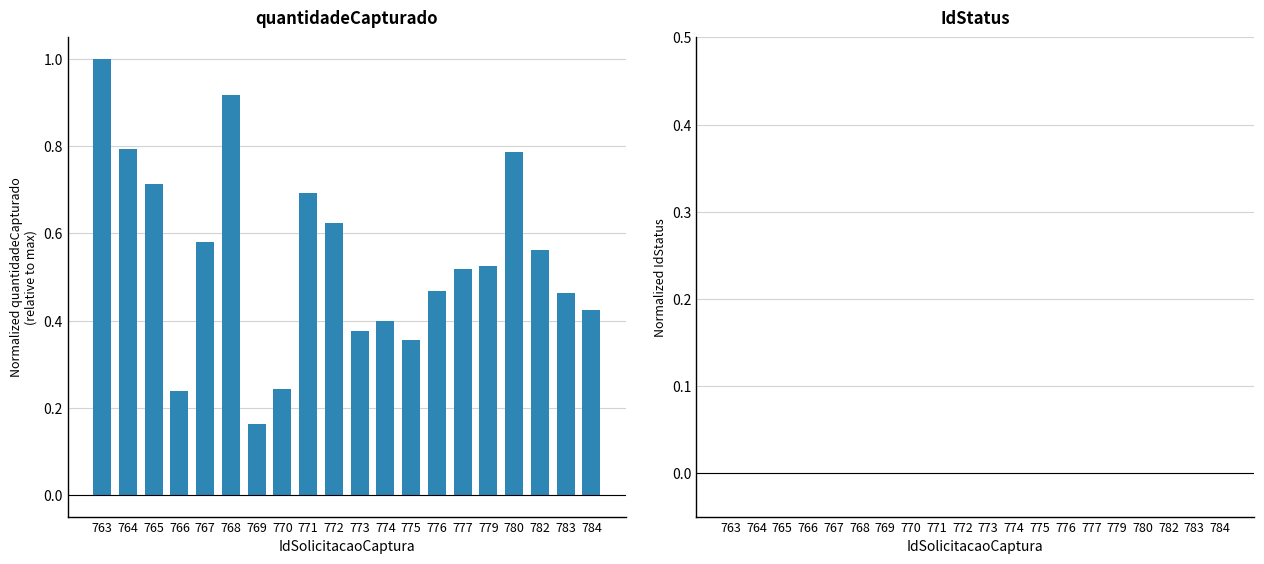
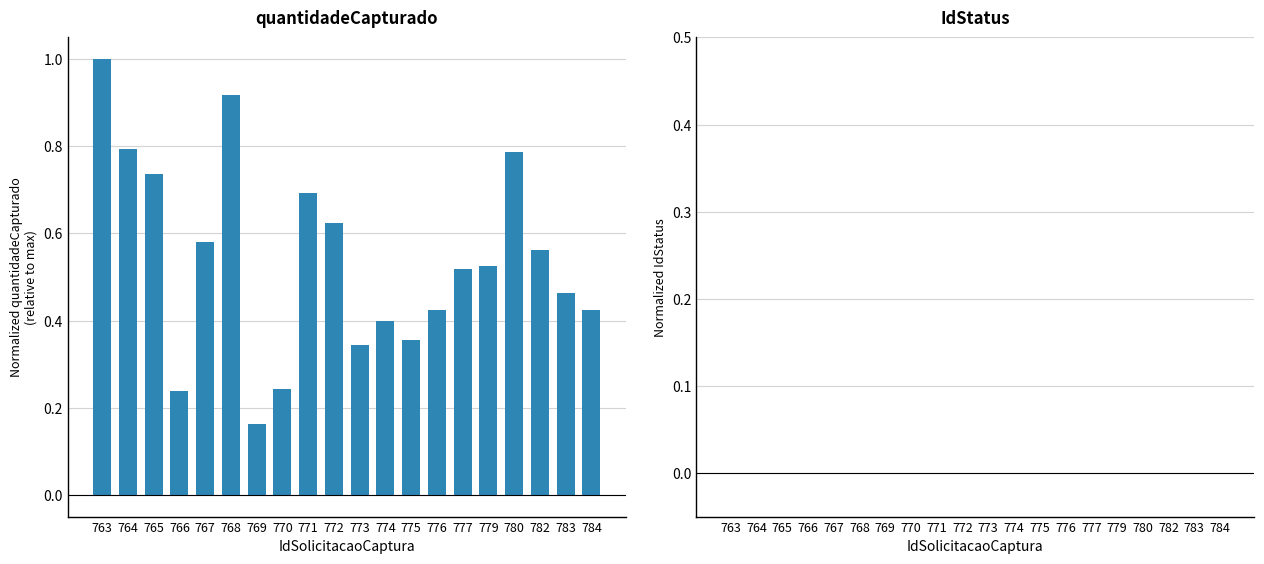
quantidadeCapturado, 765: 0.71 -> 0.74
quantidadeCapturado, 773: 0.38 -> 0.34
quantidadeCapturado, 776: 0.47 -> 0.43
